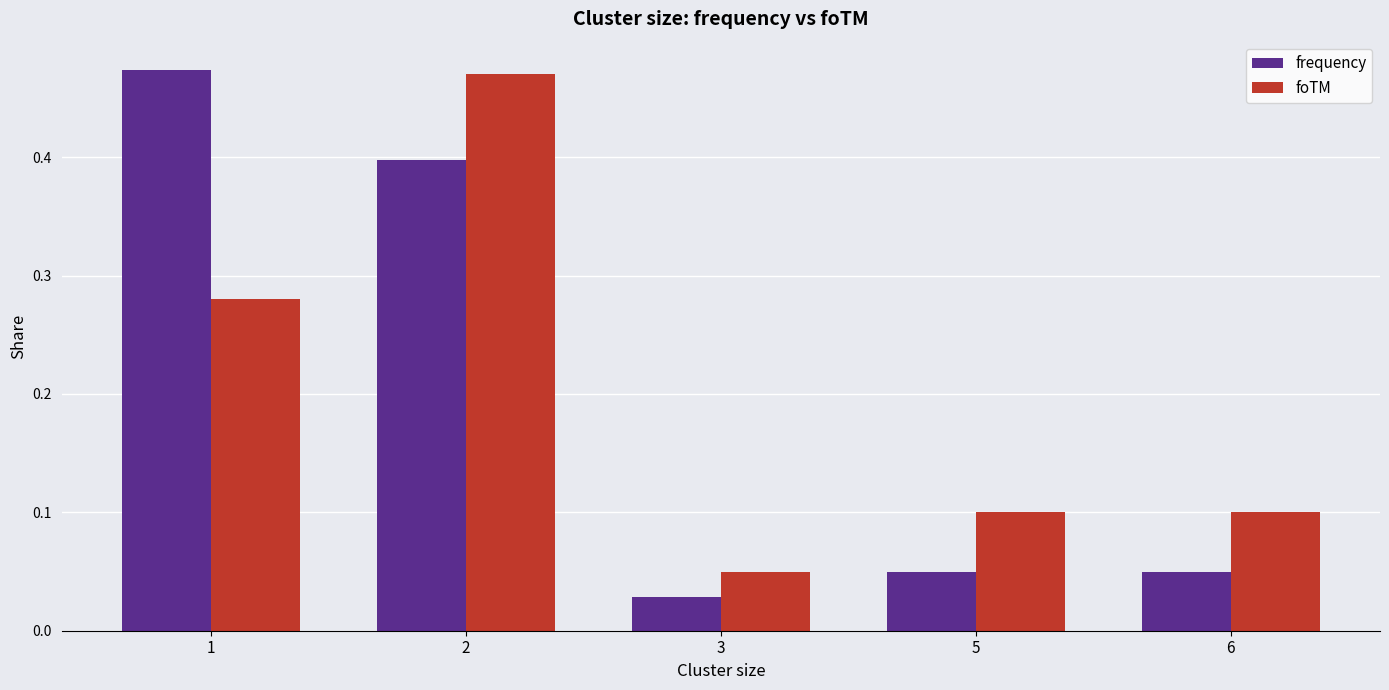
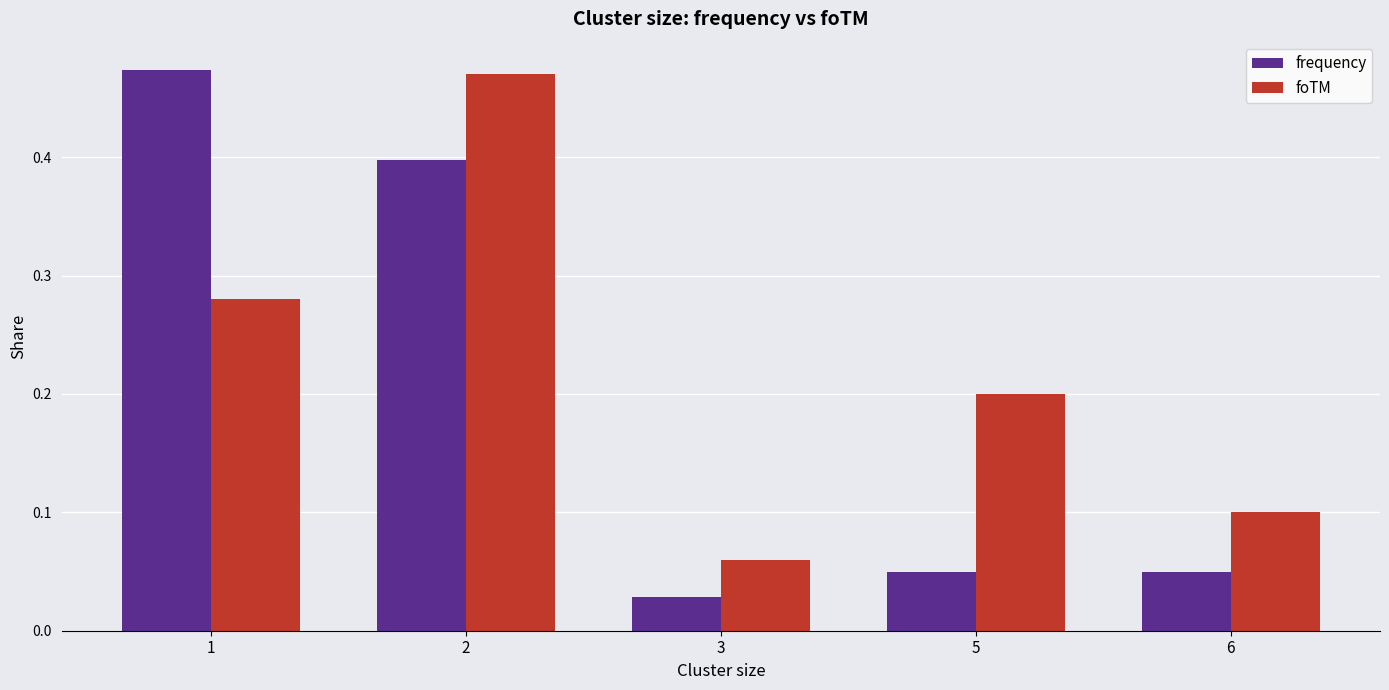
foTM, 3: 0.05 -> 0.06
foTM, 5: 0.1 -> 0.2
